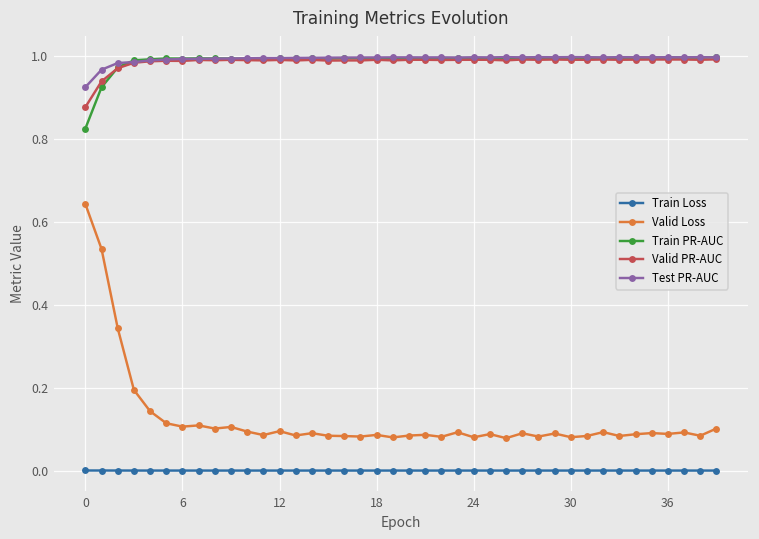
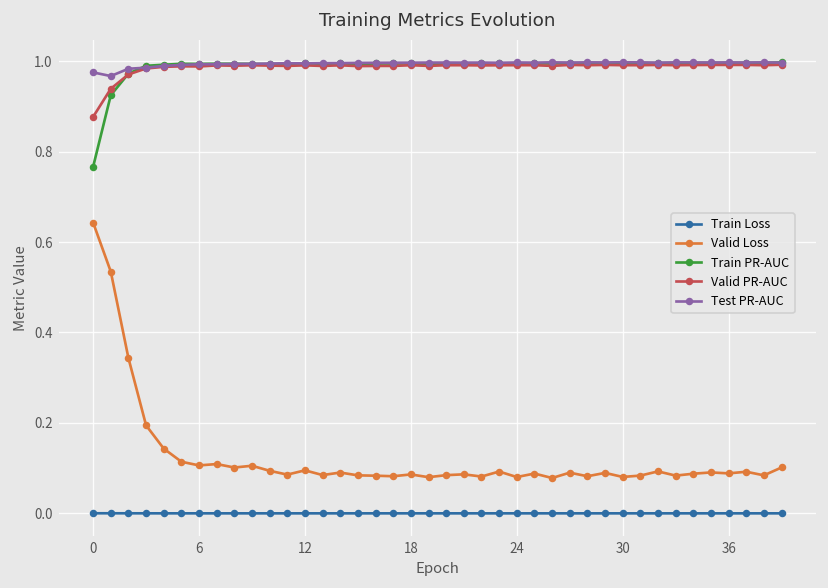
Train PR-AUC, 0: 0.83 -> 0.77
Test PR-AUC, 0: 0.93 -> 0.98
